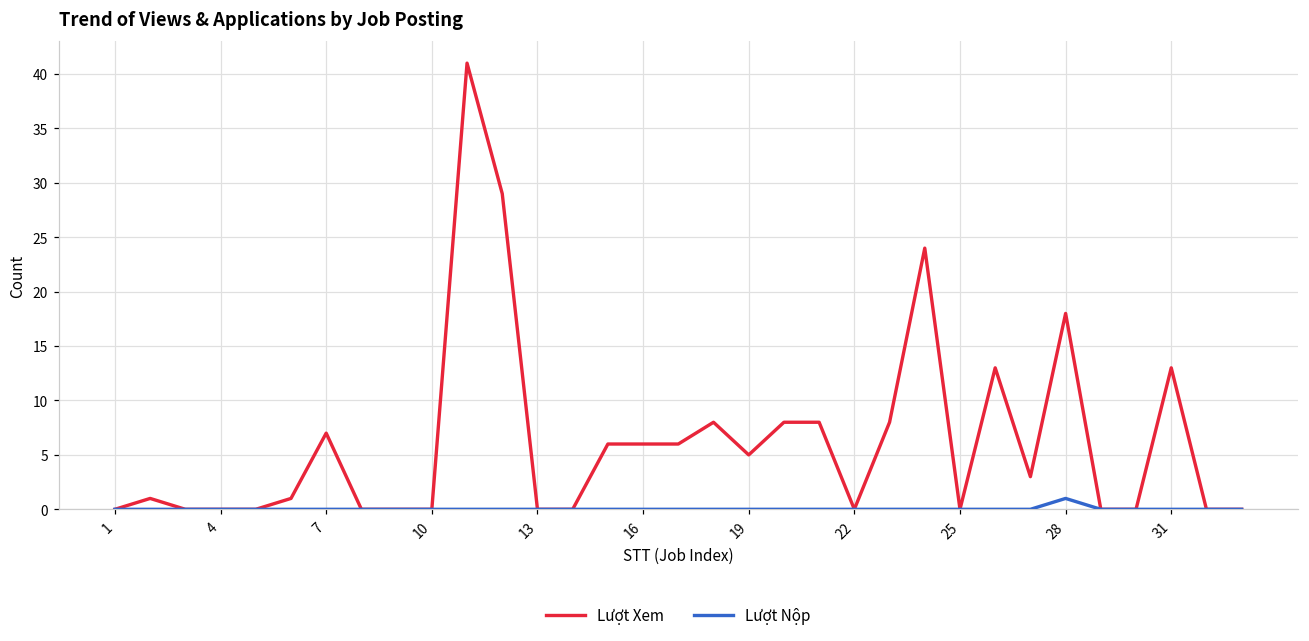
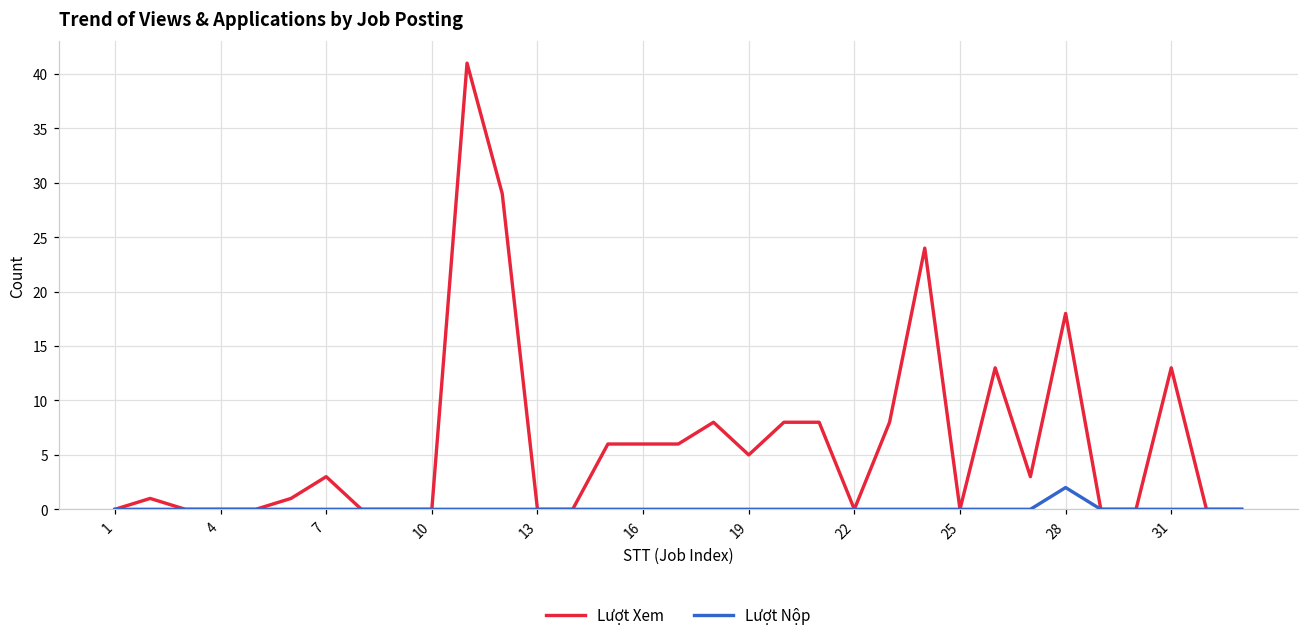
Lượt Xem, 7: 7 -> 3
Lượt Nộp, 28: 1 -> 2
